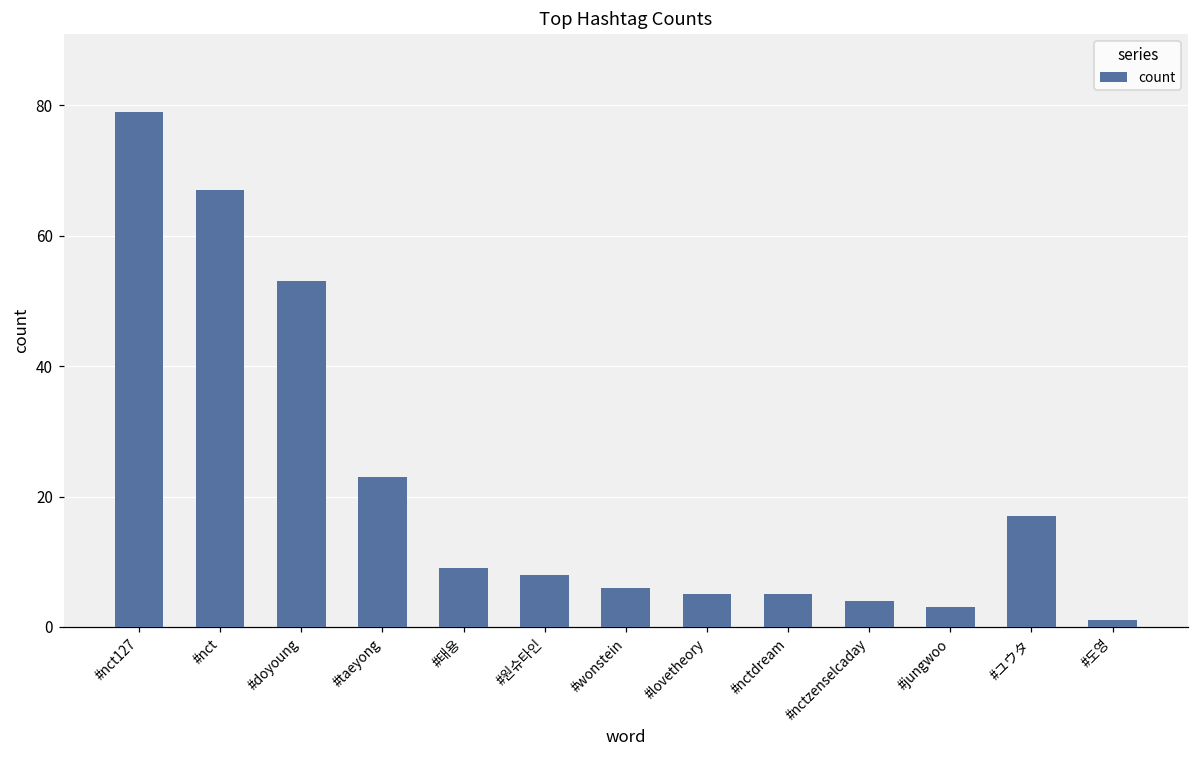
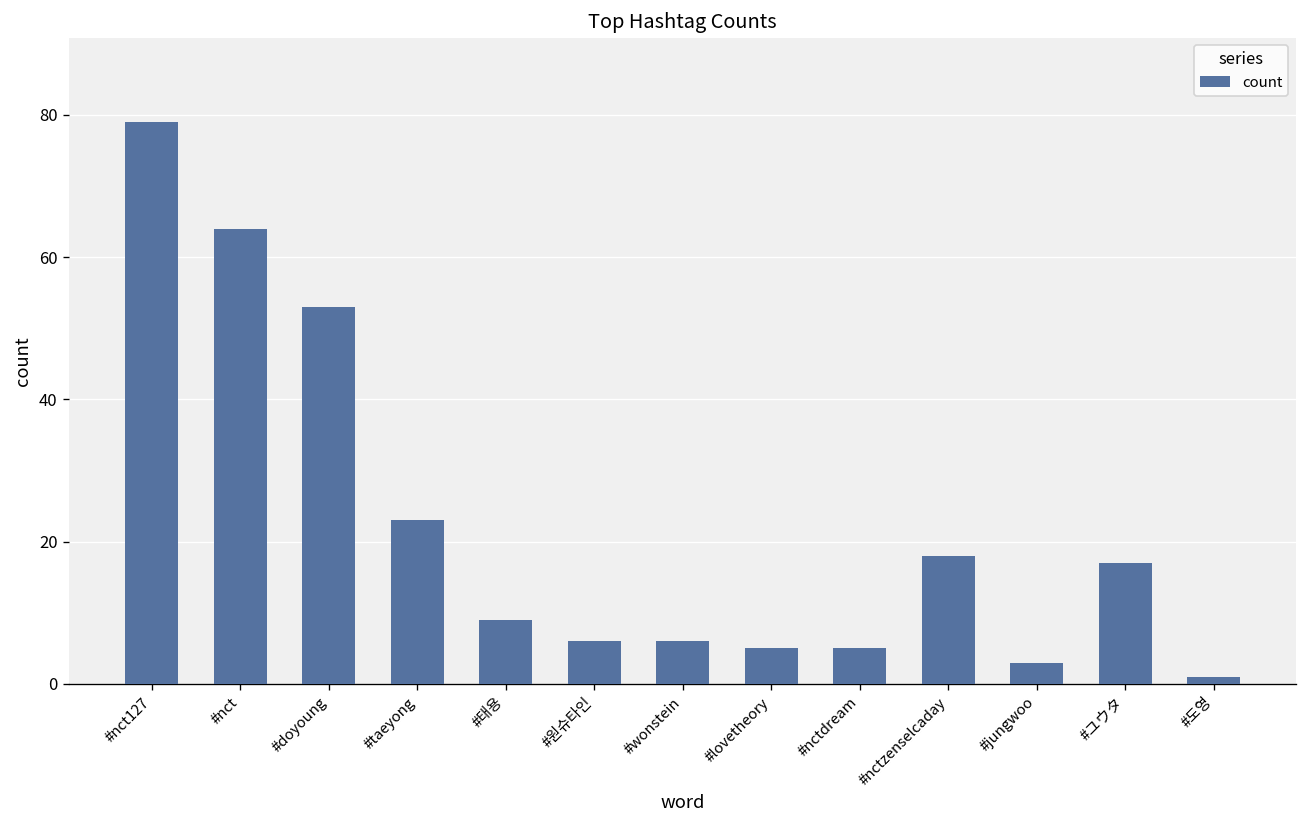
#nct: 67 -> 64
#원슈타인: 8 -> 6
#nctzenselcaday: 4 -> 18
